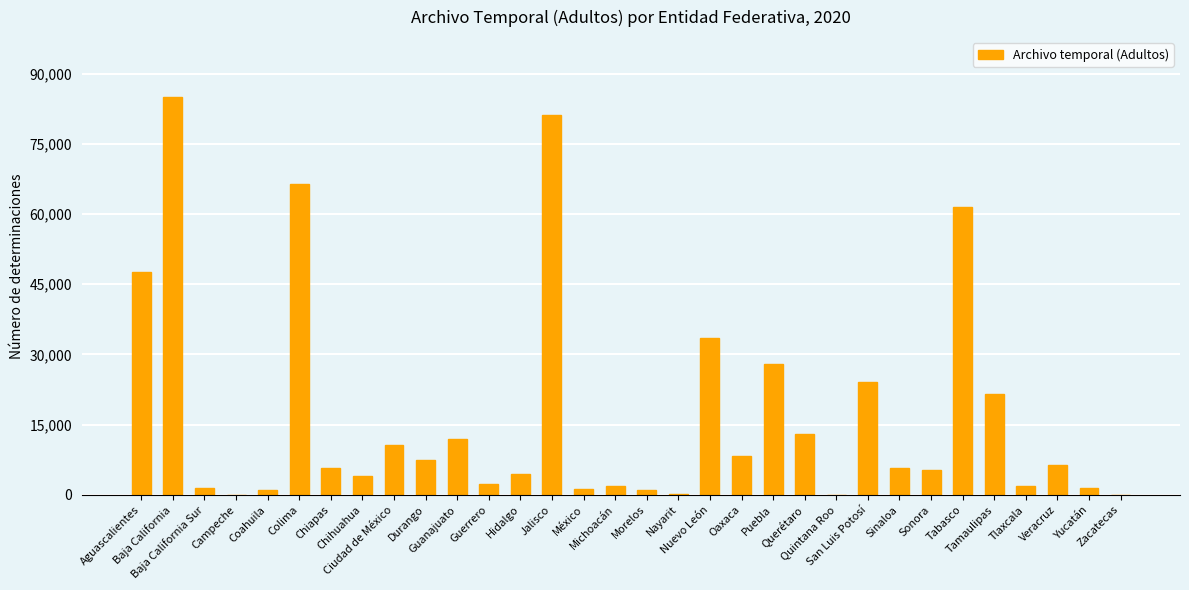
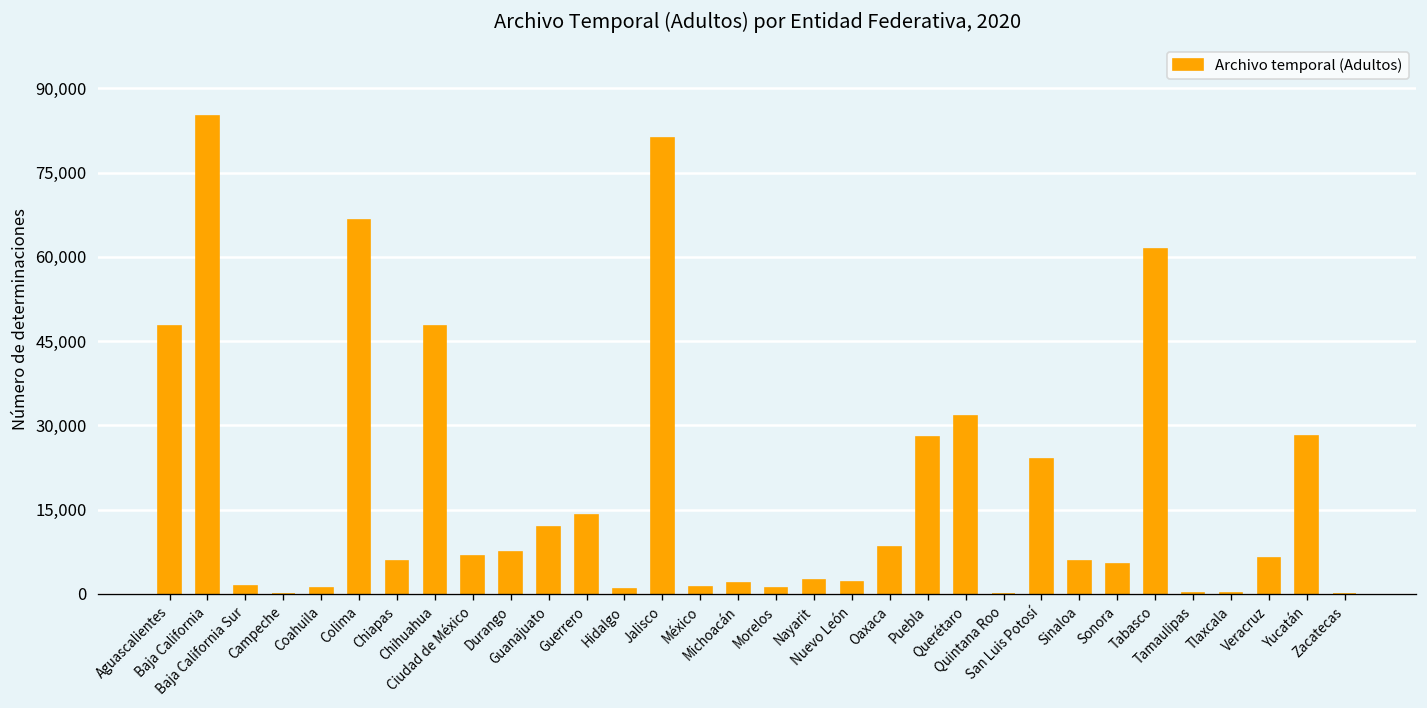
Chihuahua: 4,000 -> 48,000
Ciudad de México: 11,000 -> 7,000
Guerrero: 2,000 -> 14,000
Hidalgo: 4,000 -> 1,000
Nayarit: 0 -> 2,000
Nuevo León: 33,000 -> 2,000
Querétaro: 13,000 -> 32,000
Tamaulipas: 21,000 -> 0
Tlaxcala: 2,000 -> 0
Yucatán: 1,000 -> 28,000
